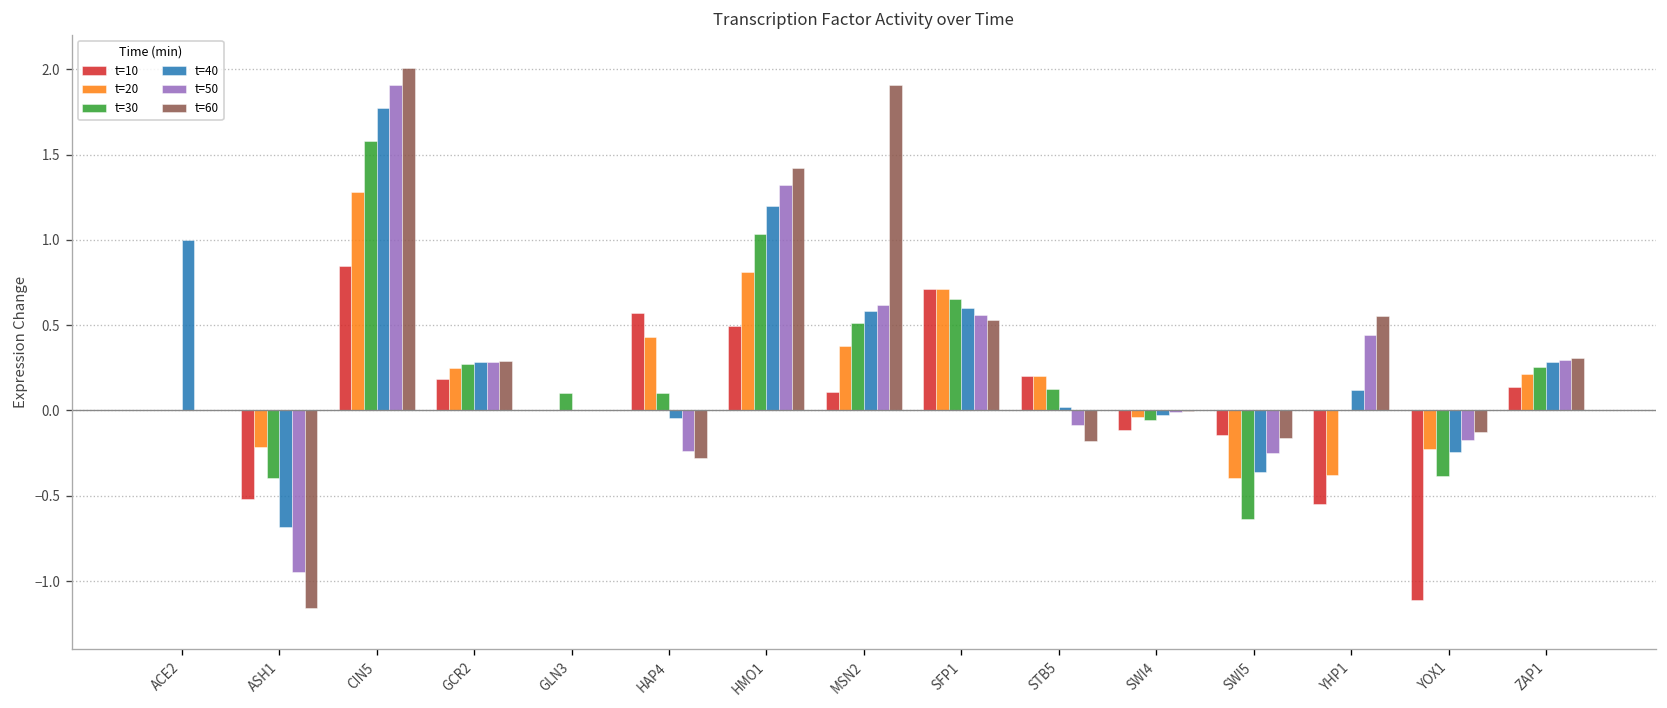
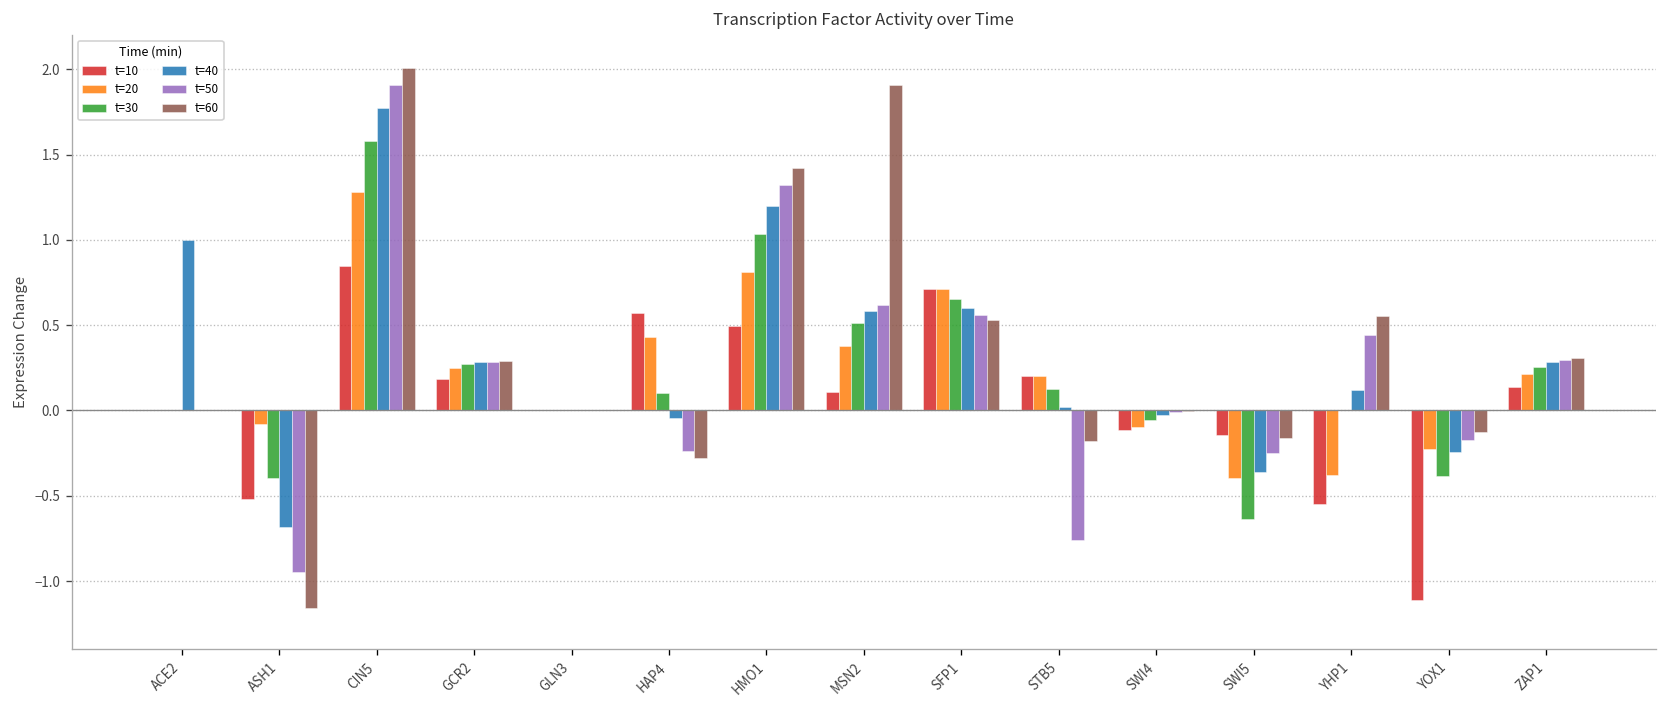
t=20, ASH1: -0.21 -> -0.08
t=30, GLN3: 0.1 -> 0.0
t=50, STB5: -0.08 -> -0.76
t=20, SWI4: -0.04 -> -0.10
